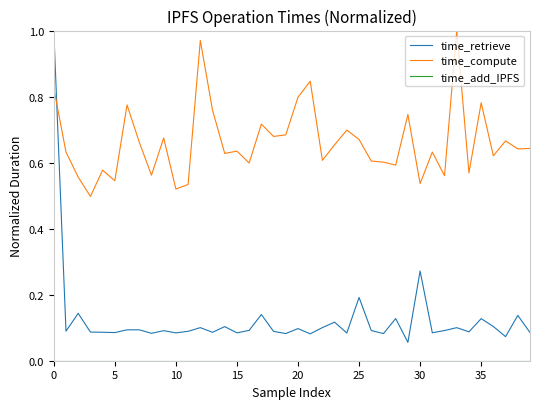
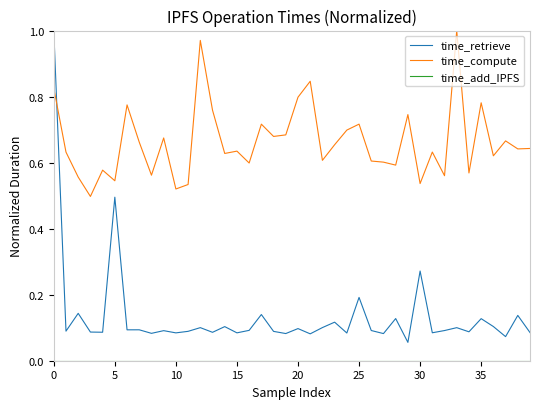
time_retrieve, 5: 0.09 -> 0.50
time_compute, 25: 0.67 -> 0.72
